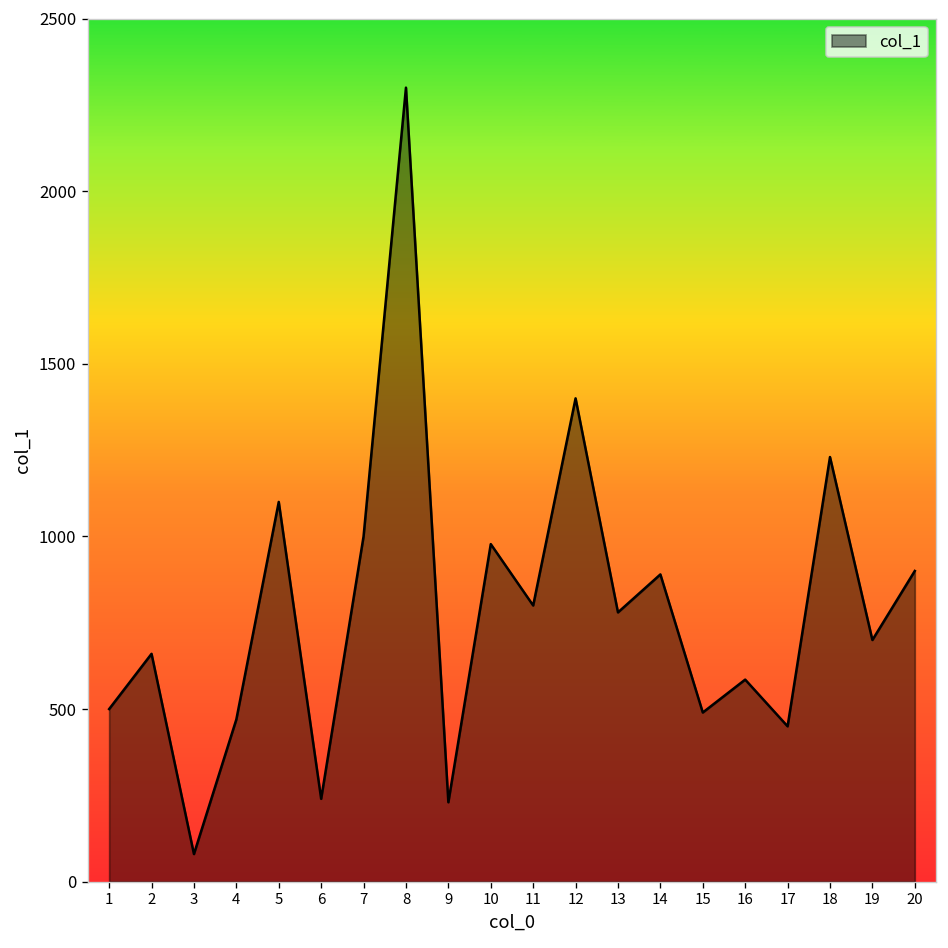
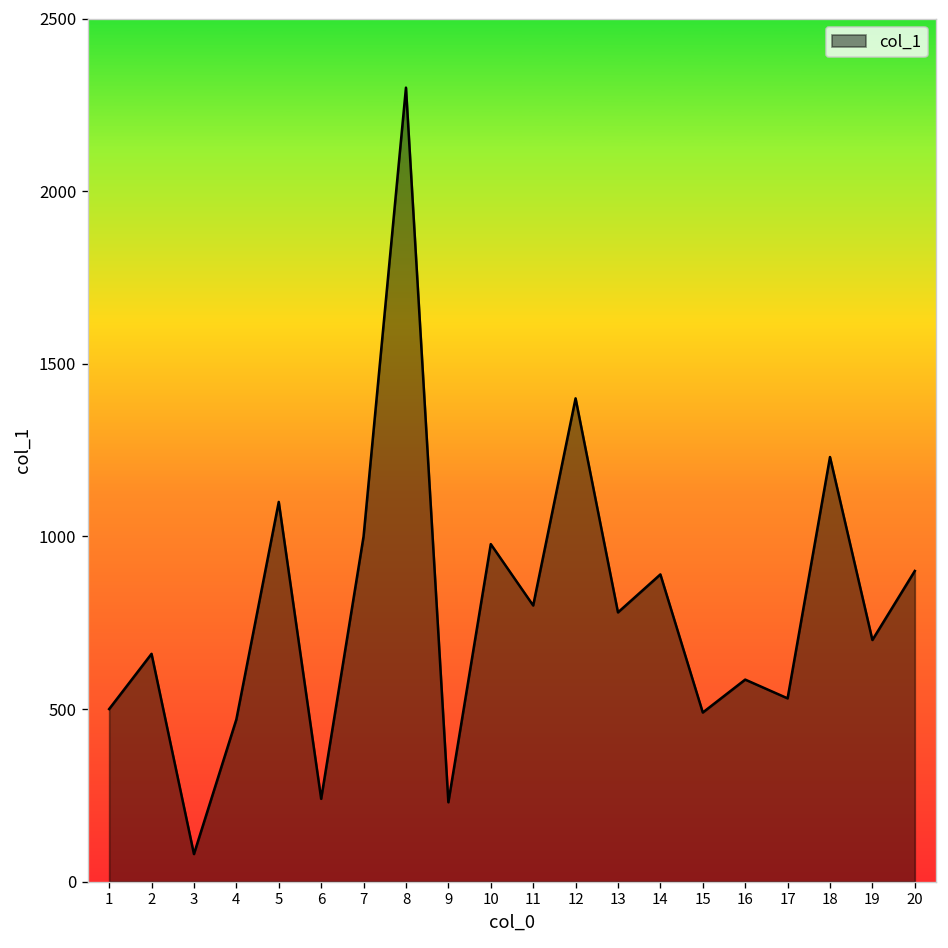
17: 450 -> 530
